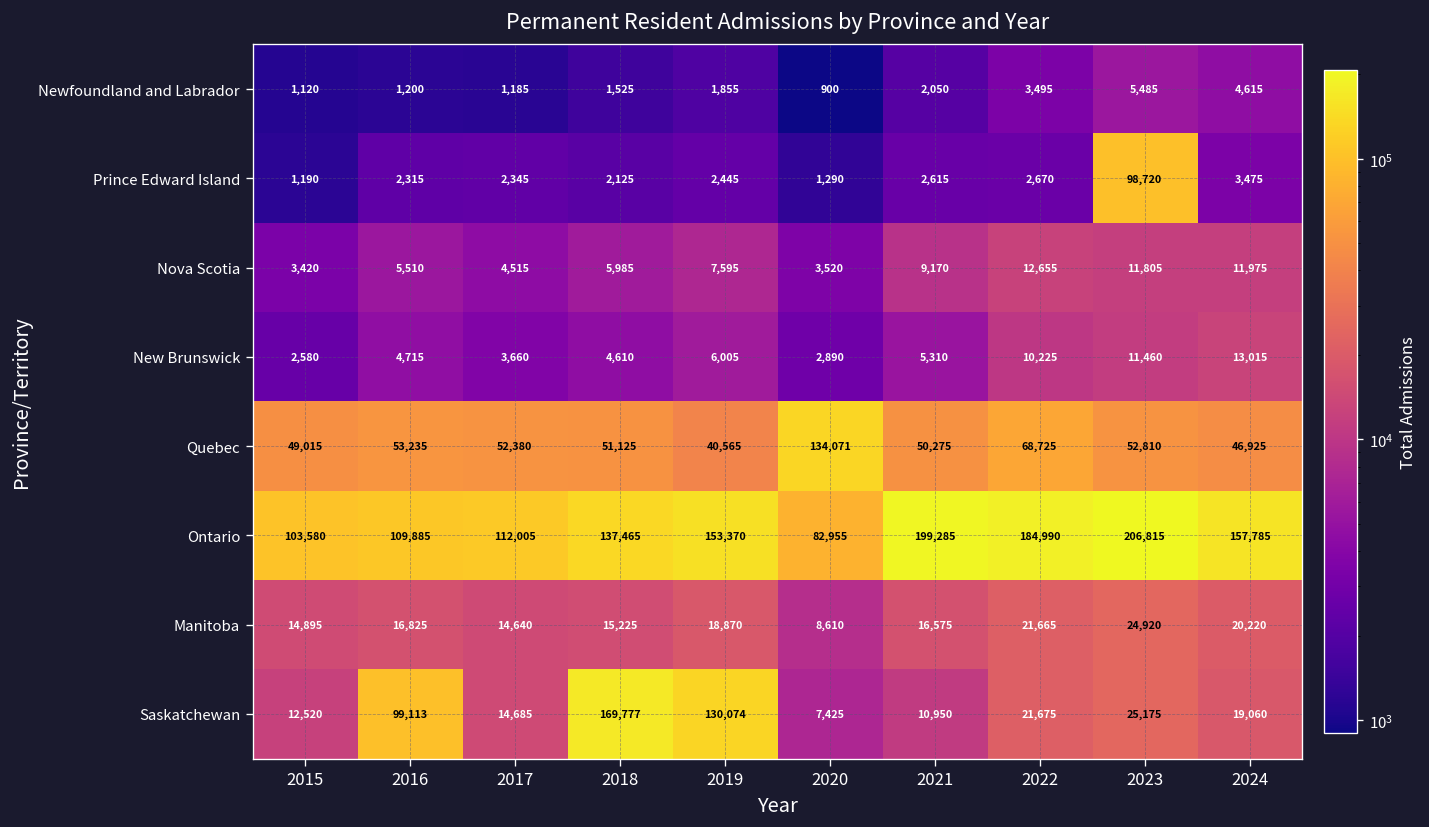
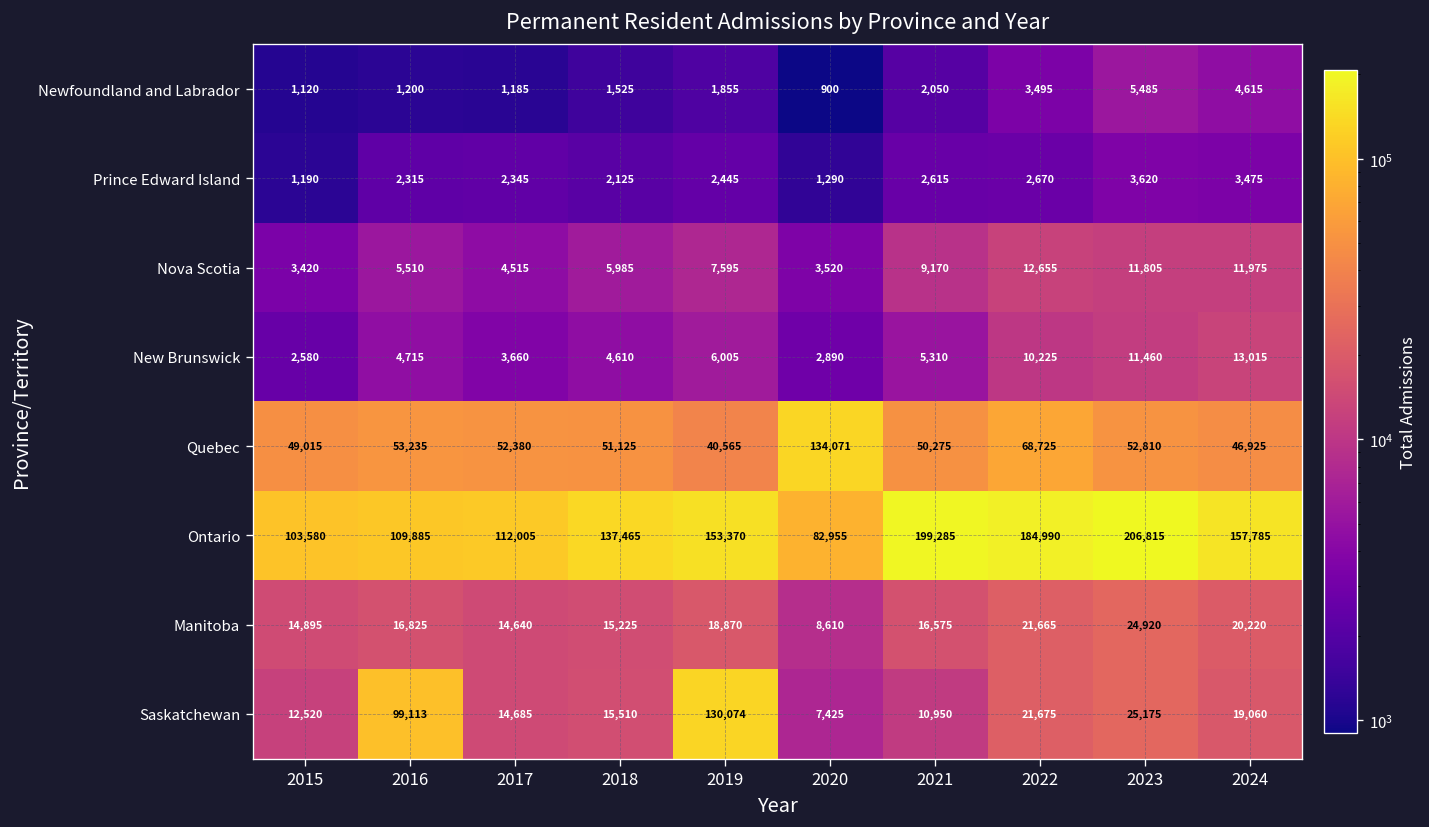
Prince Edward Island, 2023: 98,720 -> 3,620
Saskatchewan, 2018: 169,777 -> 15,510
